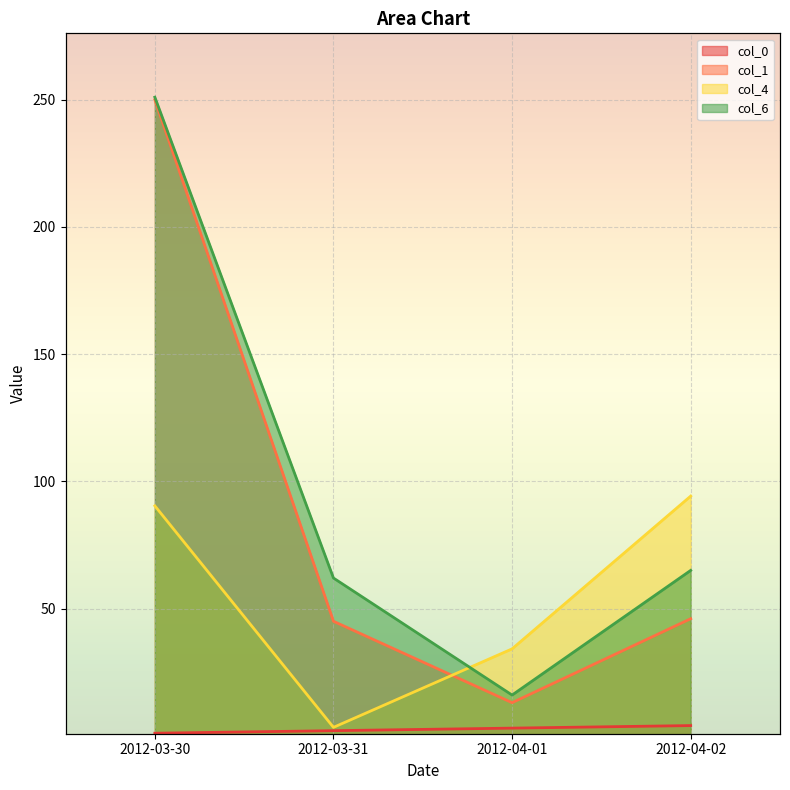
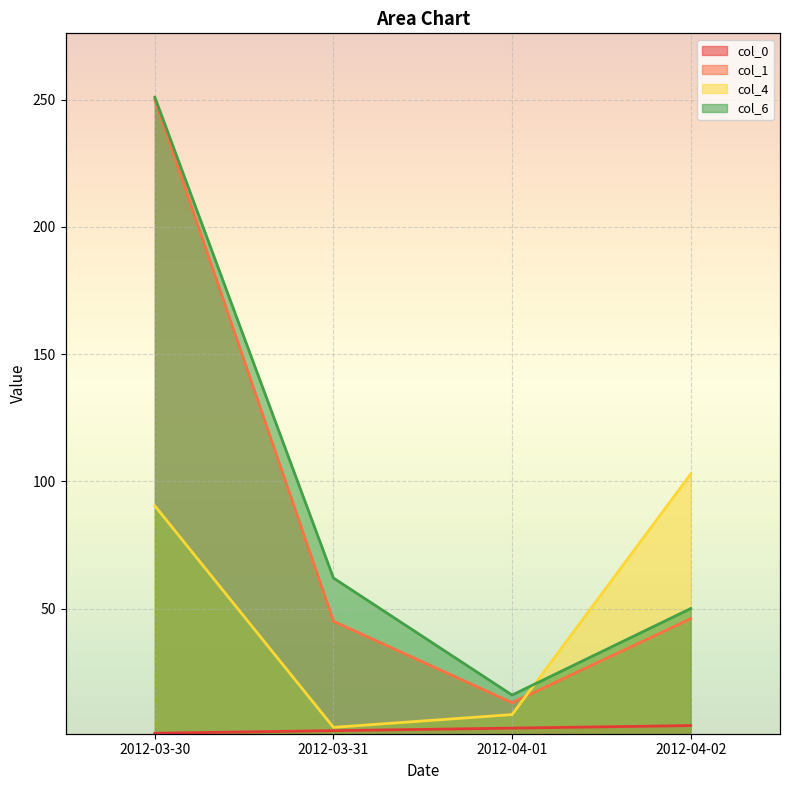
col_4, 2012-04-01: 34 -> 8
col_4, 2012-04-02: 94 -> 103
col_6, 2012-04-02: 65 -> 50
